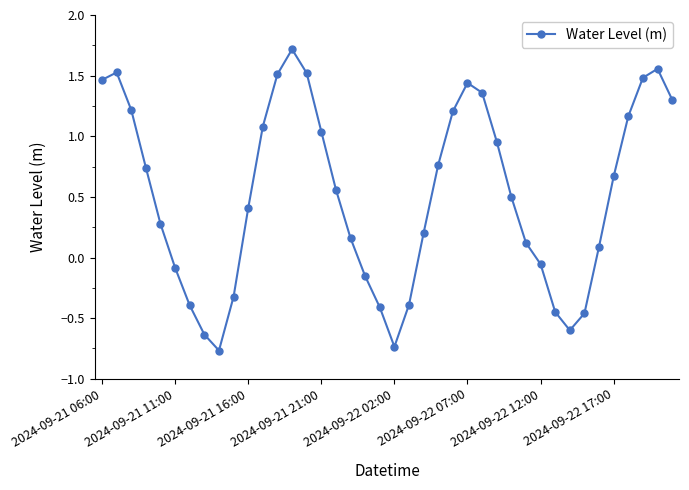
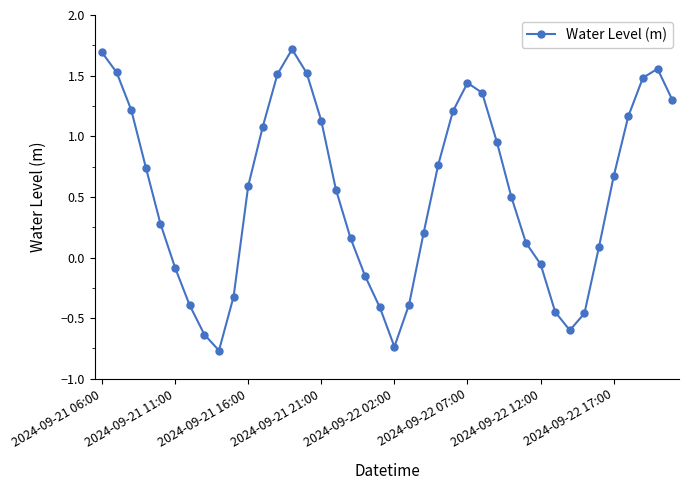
2024-09-21 06:00: 1.46 -> 1.69
2024-09-21 16:00: 0.41 -> 0.59
2024-09-21 21:00: 1.04 -> 1.13
